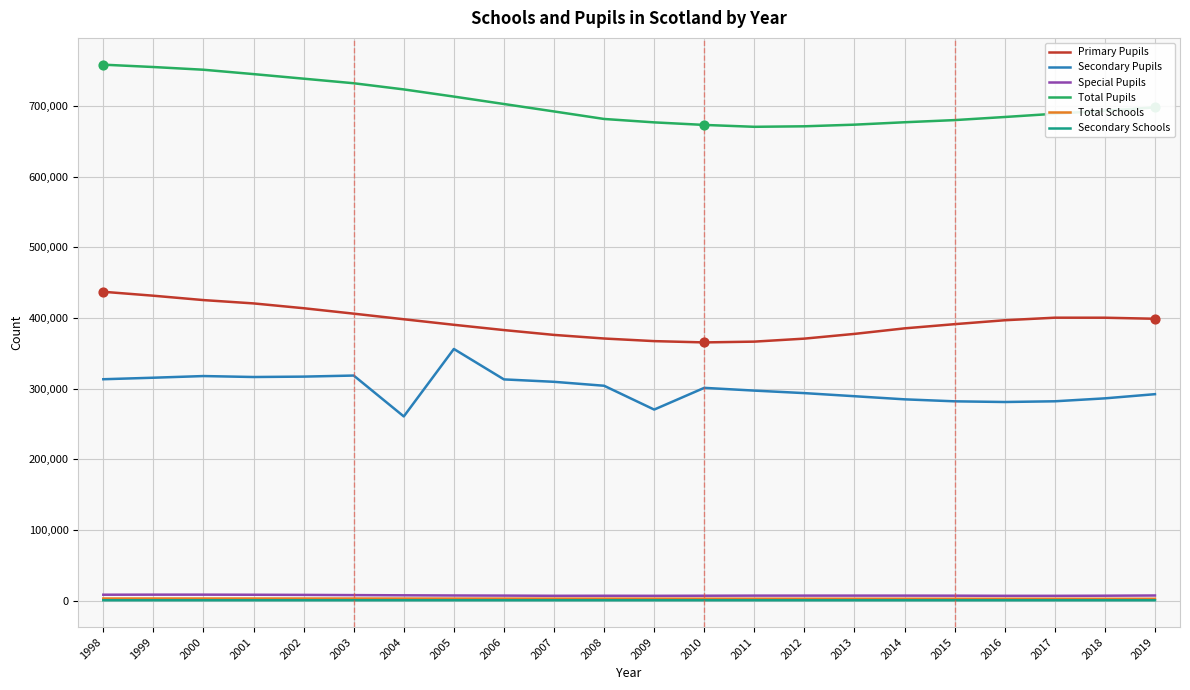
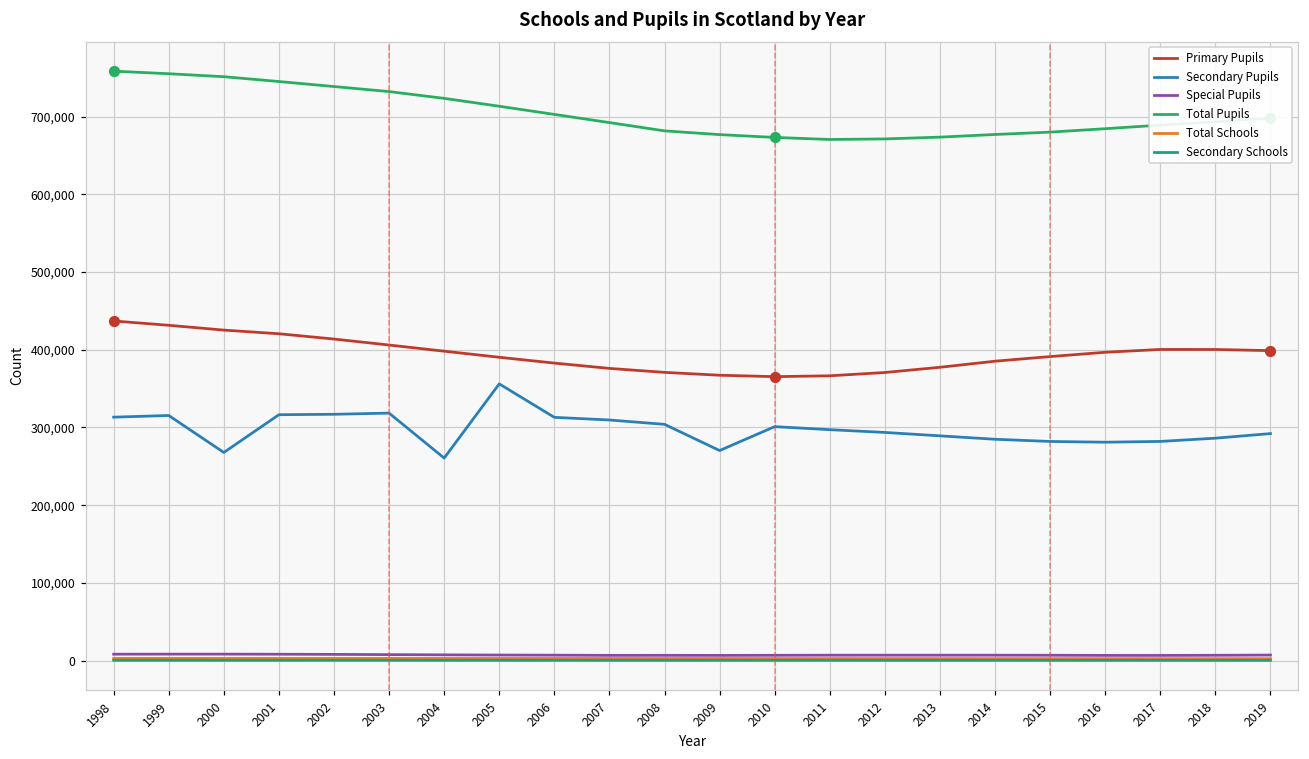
Secondary Pupils, 2000: 320,000 -> 270,000
